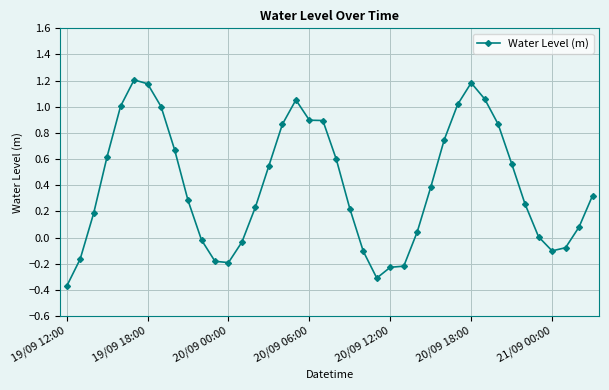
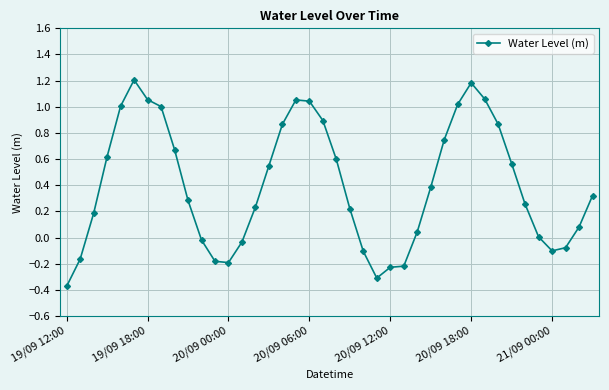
19/09 18:00: 1.18 -> 1.05
20/09 06:00: 0.90 -> 1.04
